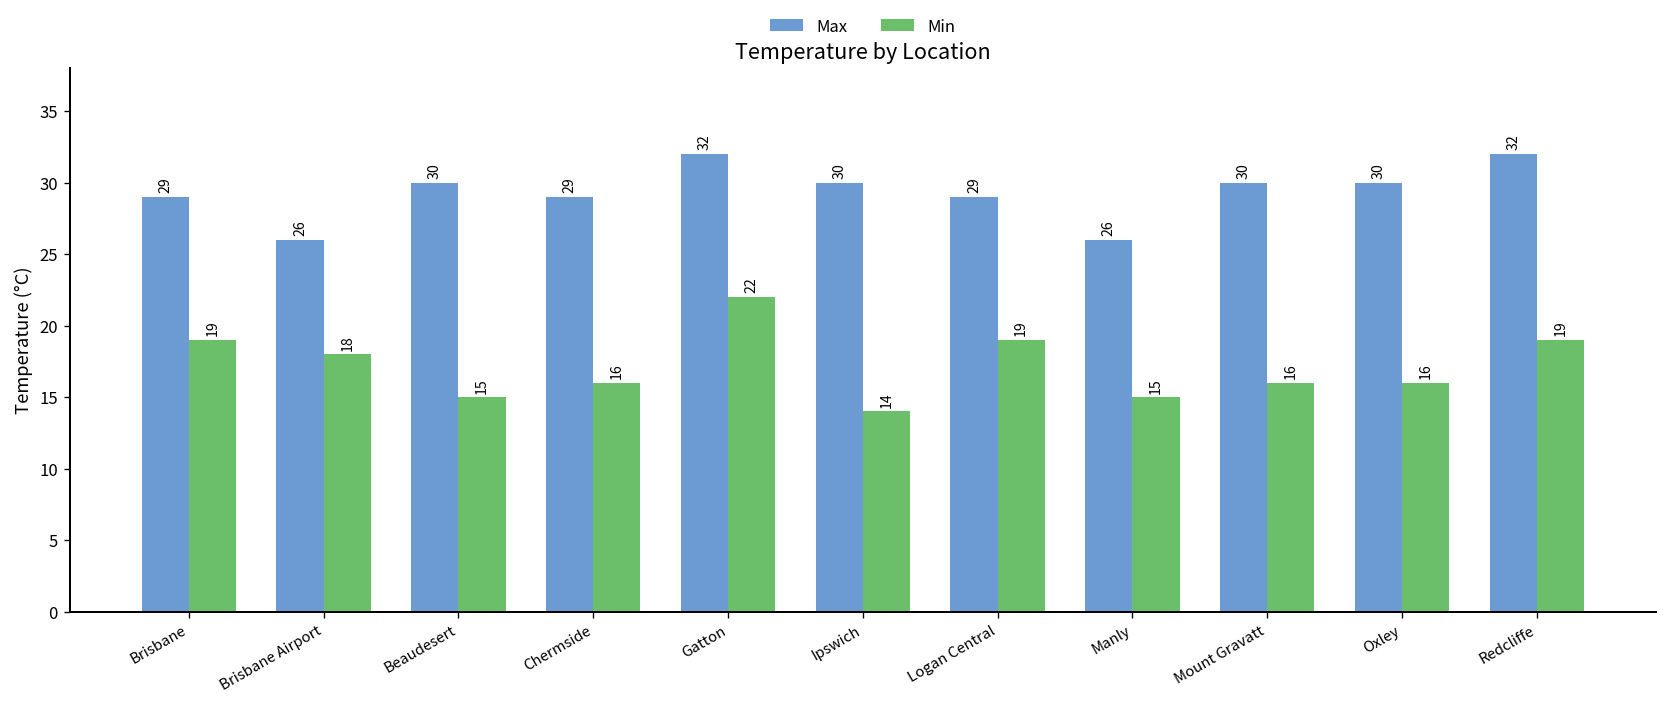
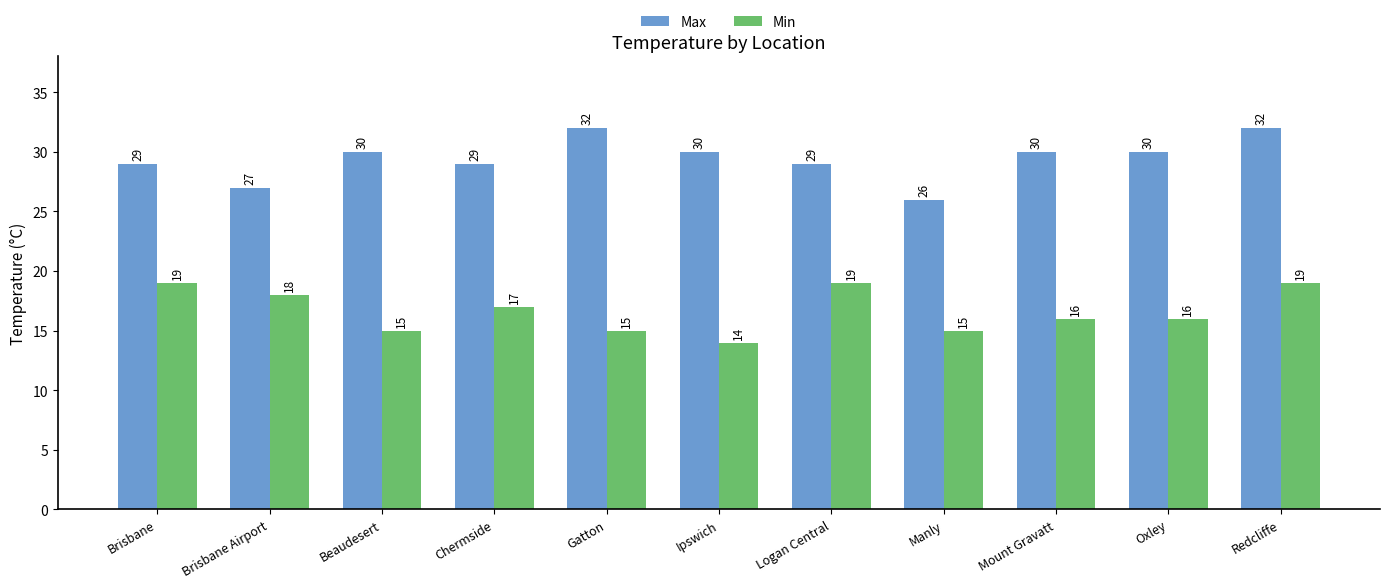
Max, Brisbane Airport: 26 -> 27
Min, Chermside: 16 -> 17
Min, Gatton: 22 -> 15
